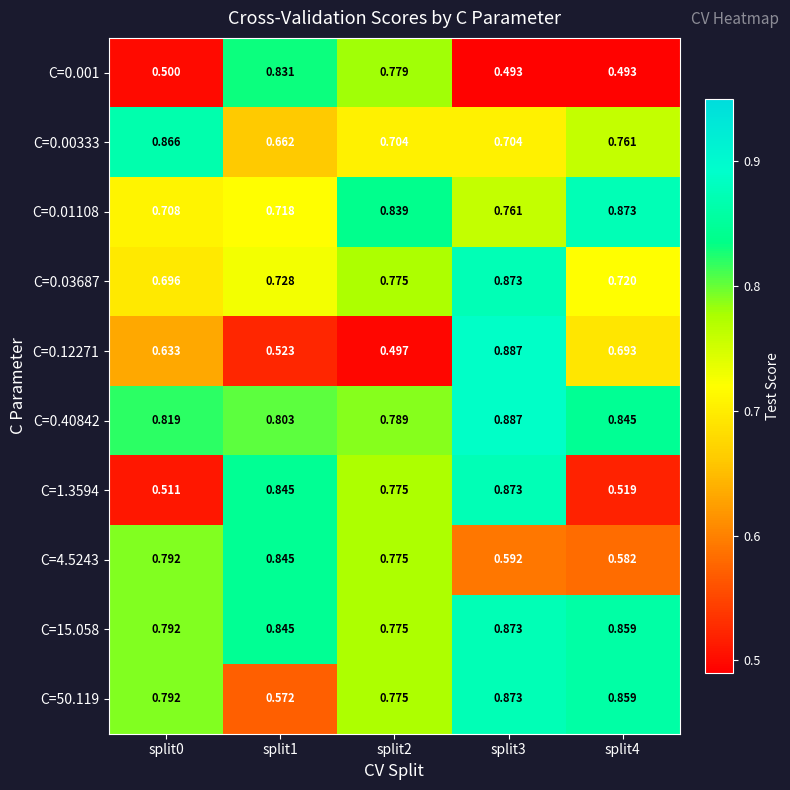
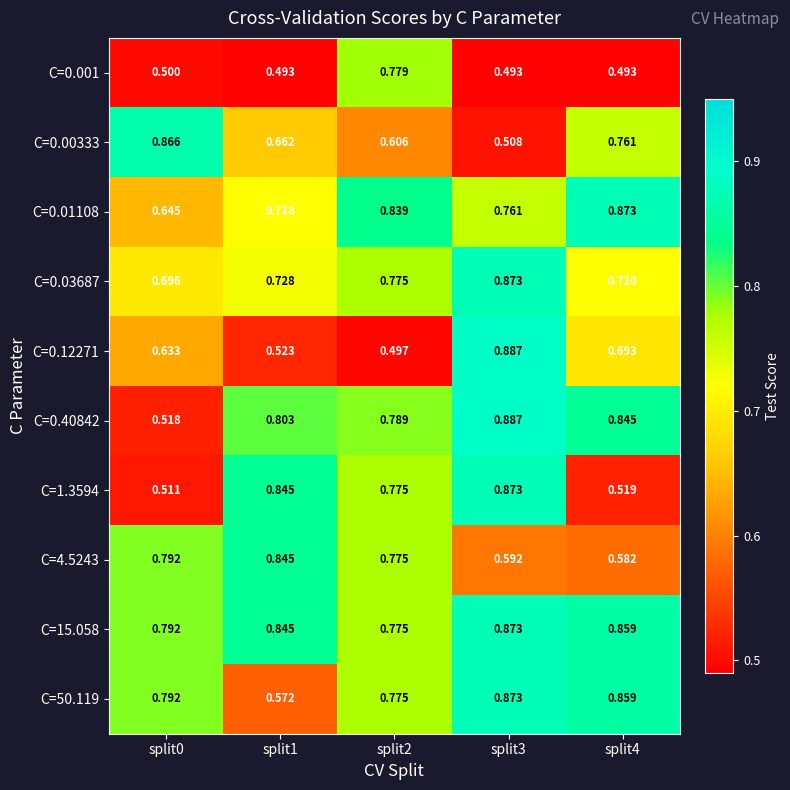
C=0.001, split1: 0.831 -> 0.493
C=0.00333, split2: 0.704 -> 0.606
C=0.00333, split3: 0.704 -> 0.508
C=0.01108, split0: 0.708 -> 0.645
C=0.40842, split0: 0.819 -> 0.518
